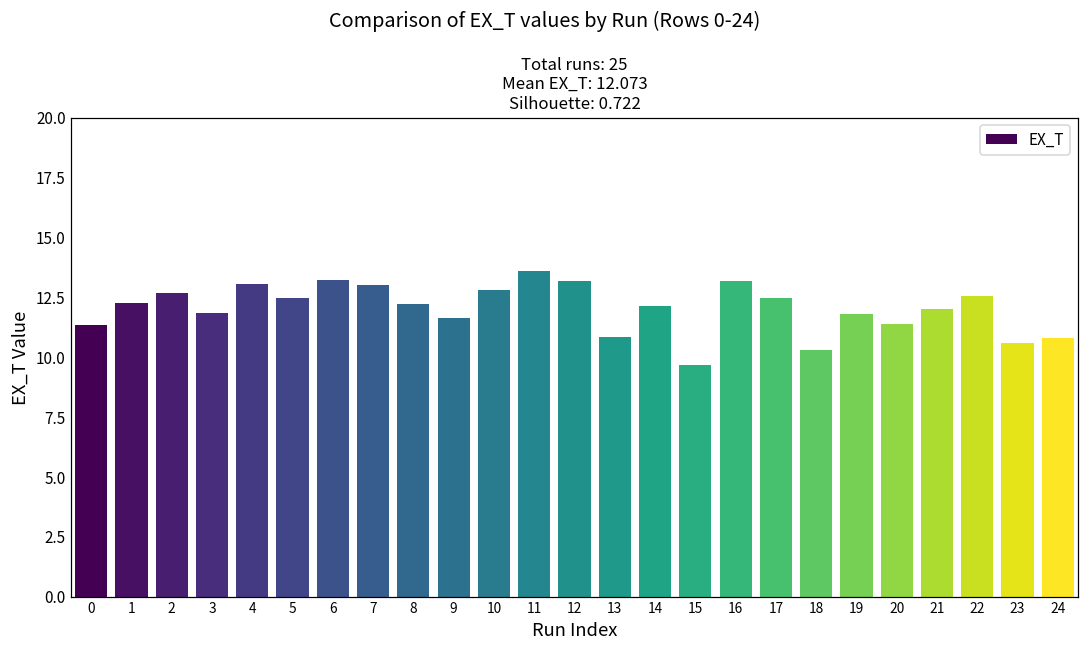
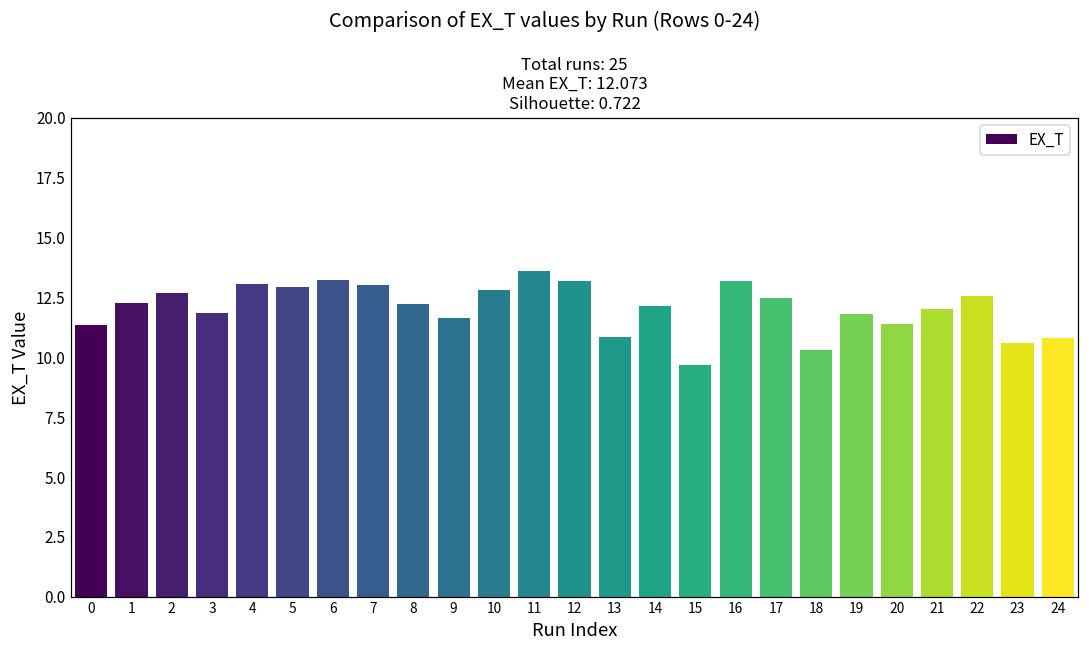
5: 12.5 -> 12.9
